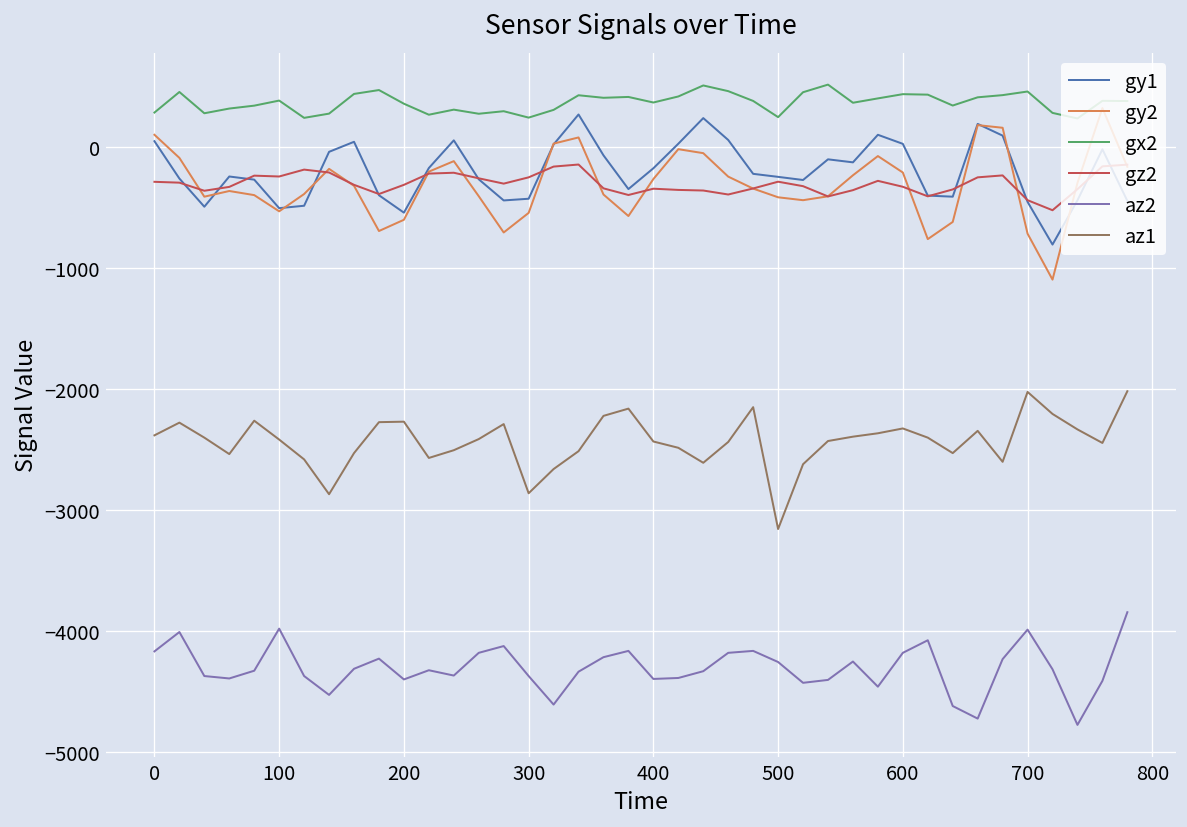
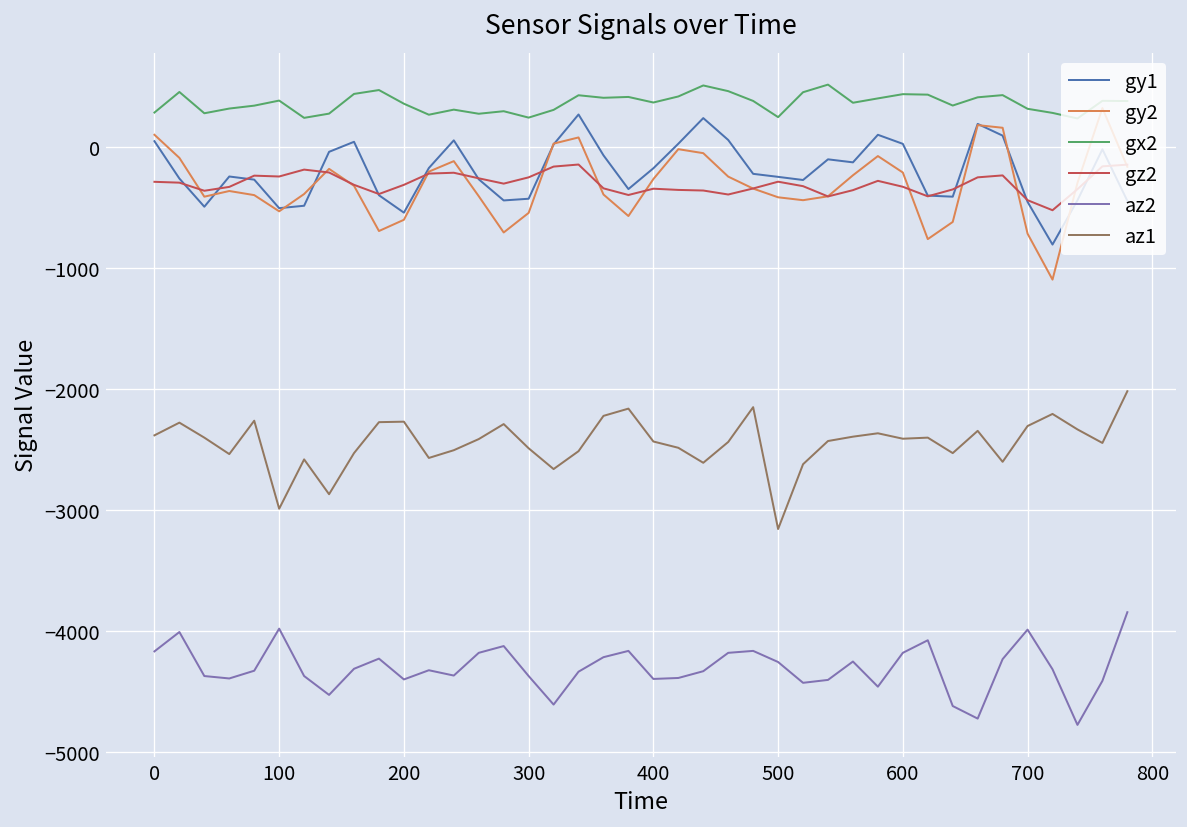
az1, 100: -2420 -> -2990
az1, 300: -2860 -> -2490
az1, 600: -2320 -> -2410
gx2, 700: 460 -> 320
az1, 700: -2020 -> -2300
